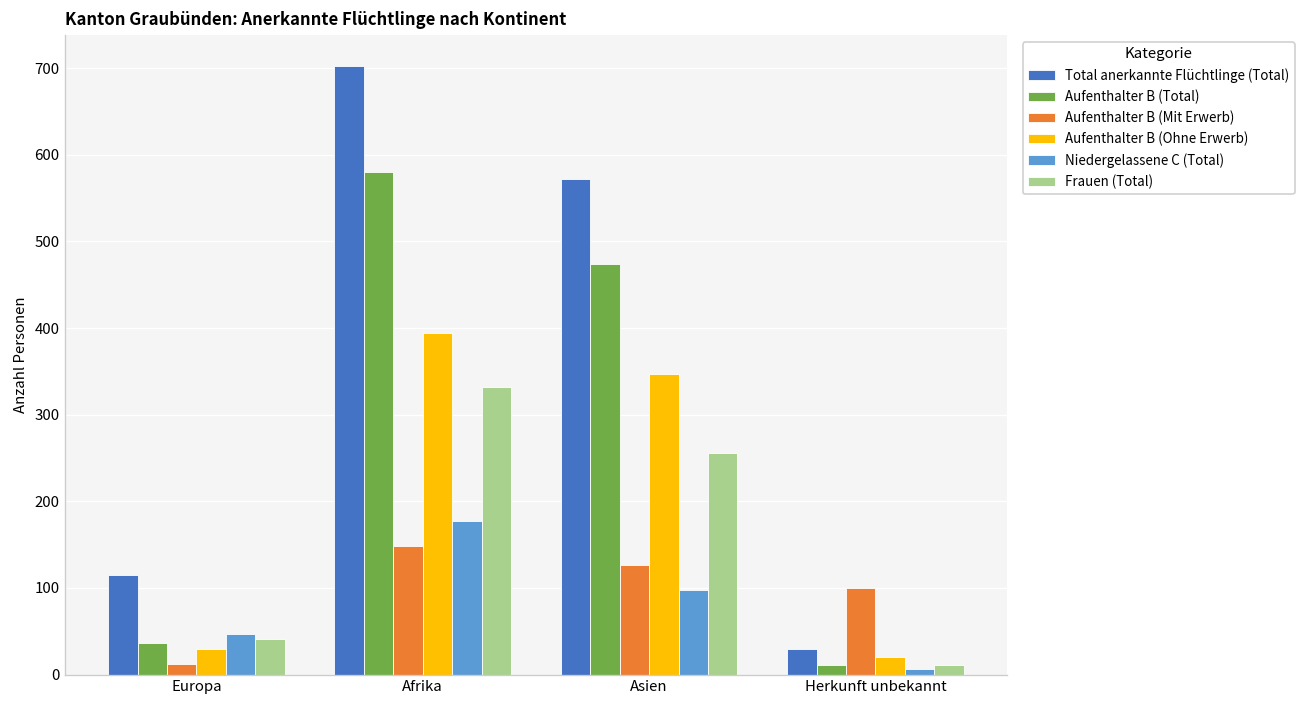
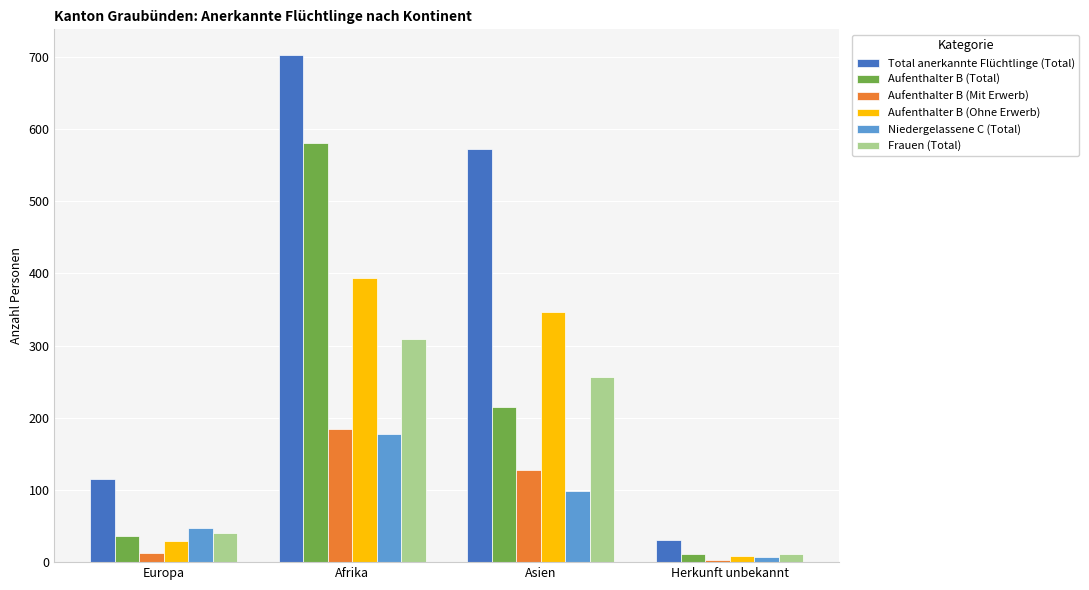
Aufenthalter B (Mit Erwerb), Afrika: 150 -> 180
Frauen (Total), Afrika: 330 -> 310
Aufenthalter B (Total), Asien: 470 -> 220
Aufenthalter B (Mit Erwerb), Herkunft unbekannt: 100 -> 0
Aufenthalter B (Ohne Erwerb), Herkunft unbekannt: 20 -> 10
